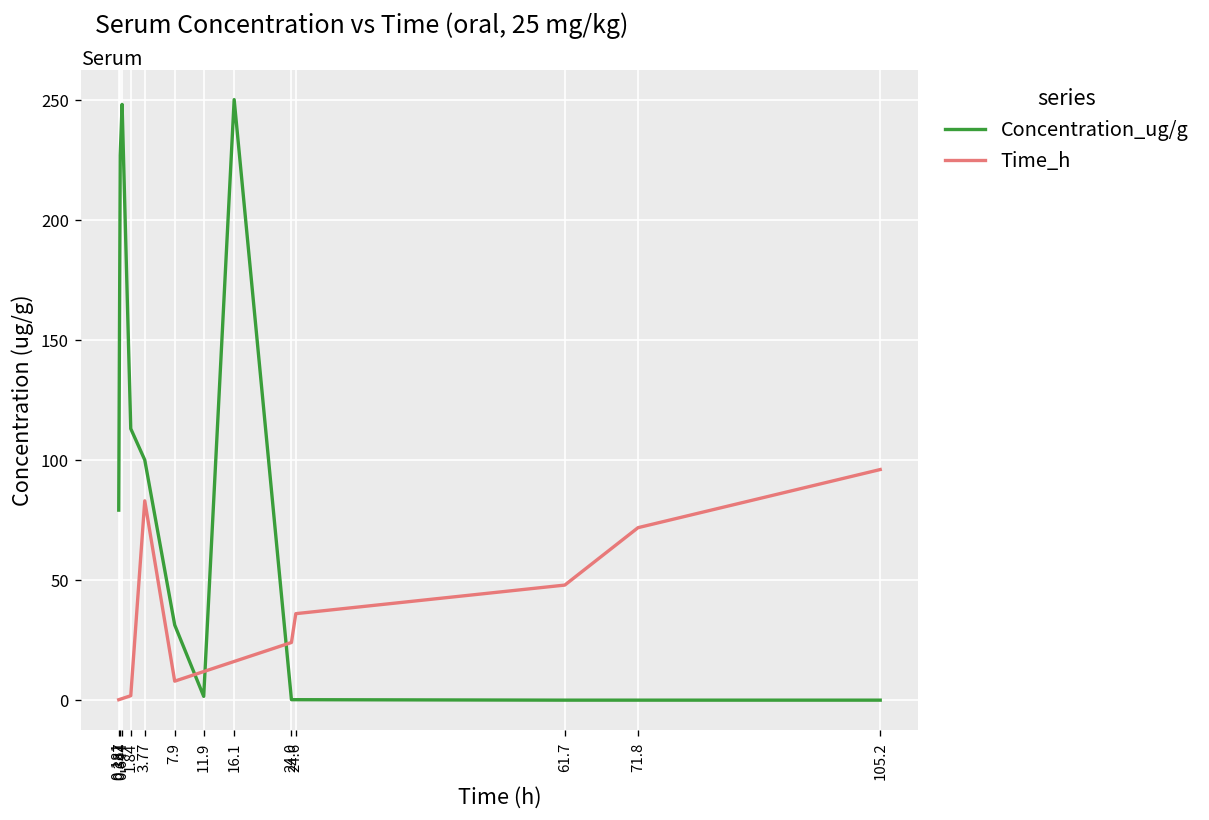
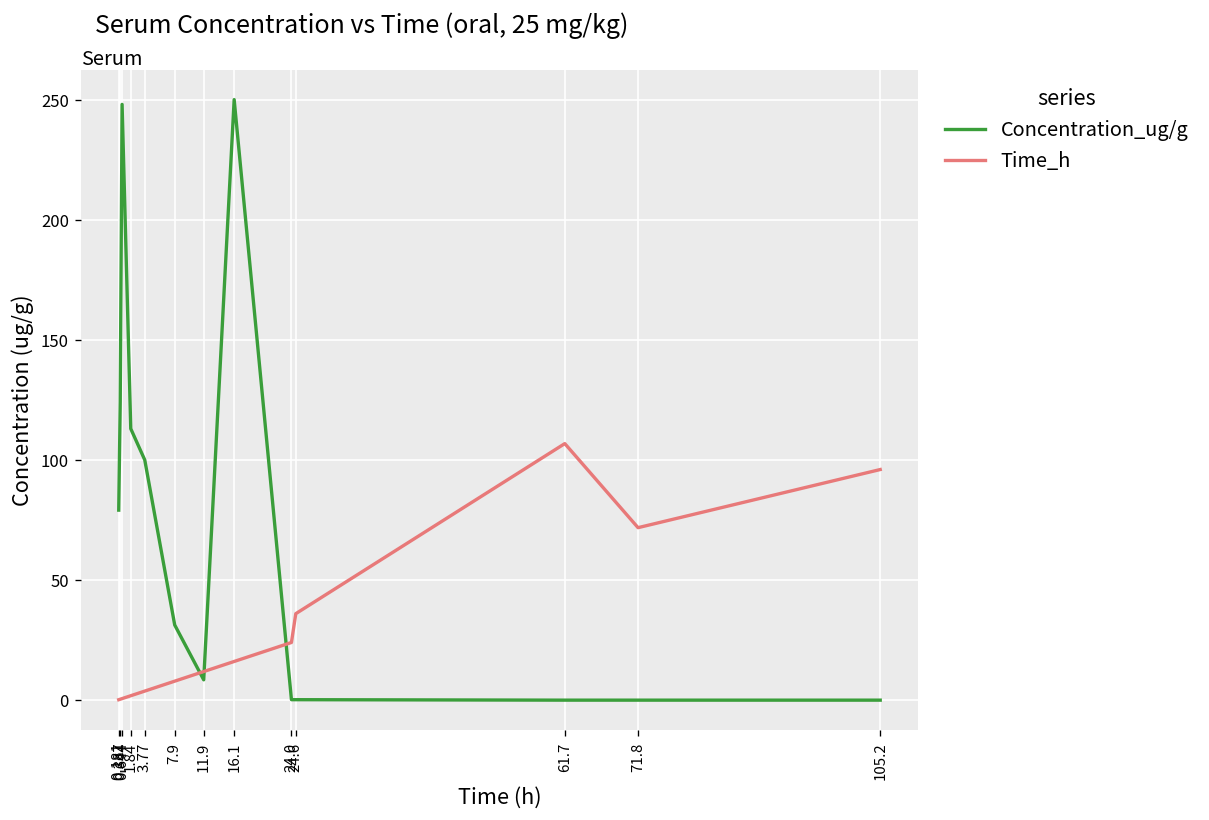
Concentration_ug/g, 0.387: 227 -> 124
Time_h, 3.77: 83 -> 4
Concentration_ug/g, 11.9: 2 -> 8
Time_h, 61.7: 48 -> 107
